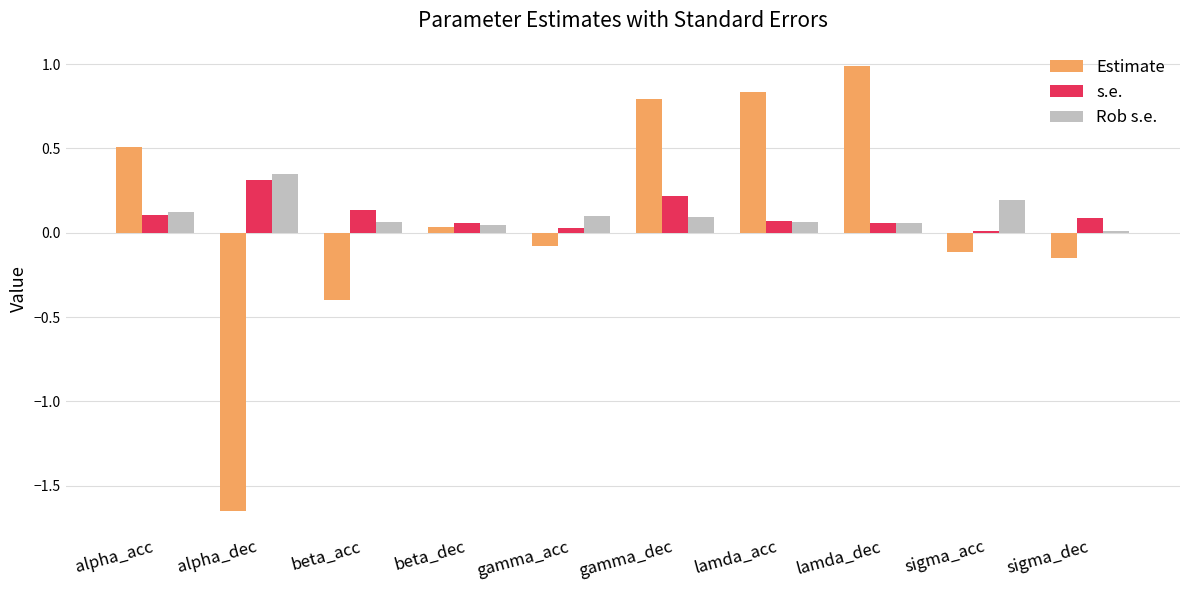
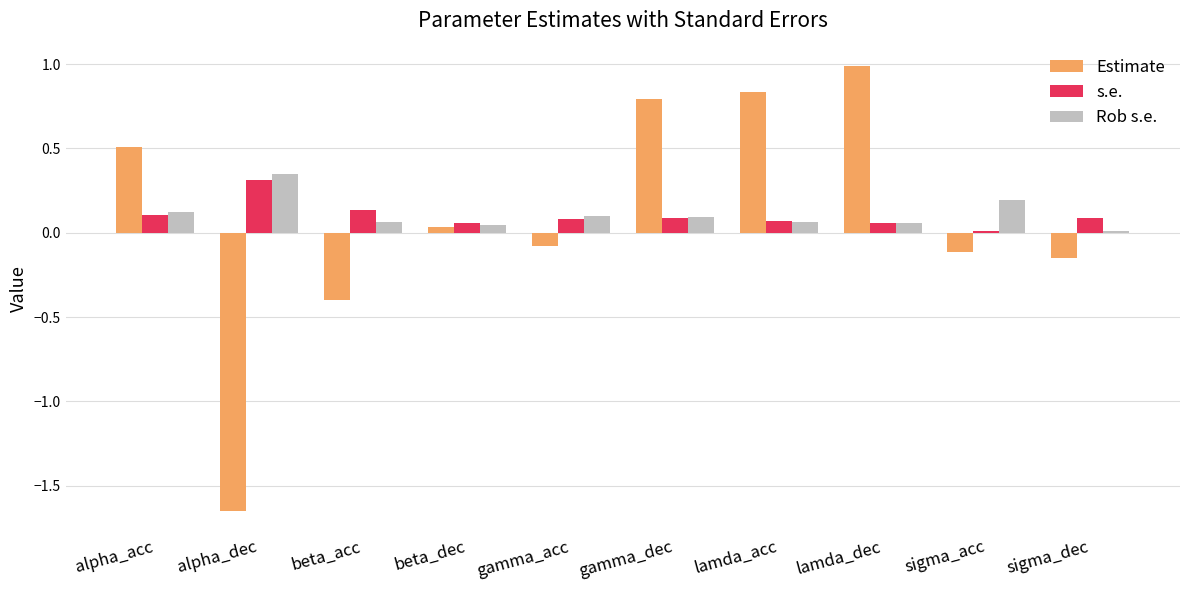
s.e., gamma_acc: 0.03 -> 0.08
s.e., gamma_dec: 0.22 -> 0.09
